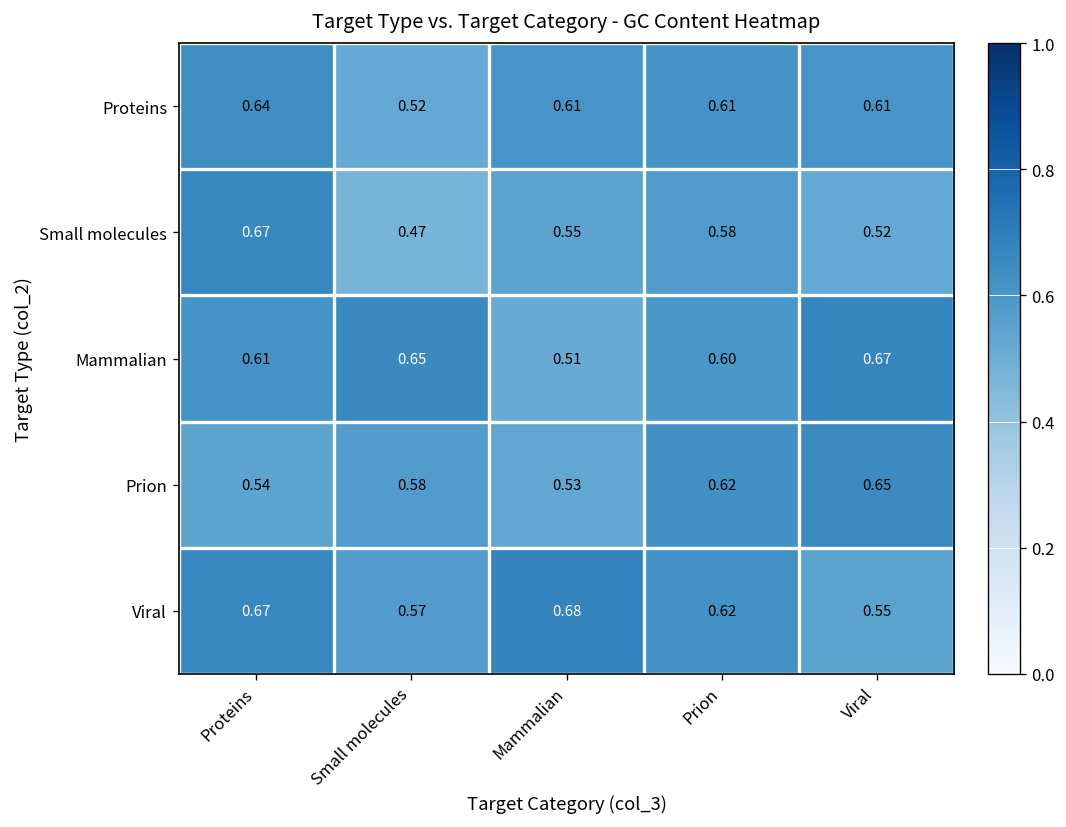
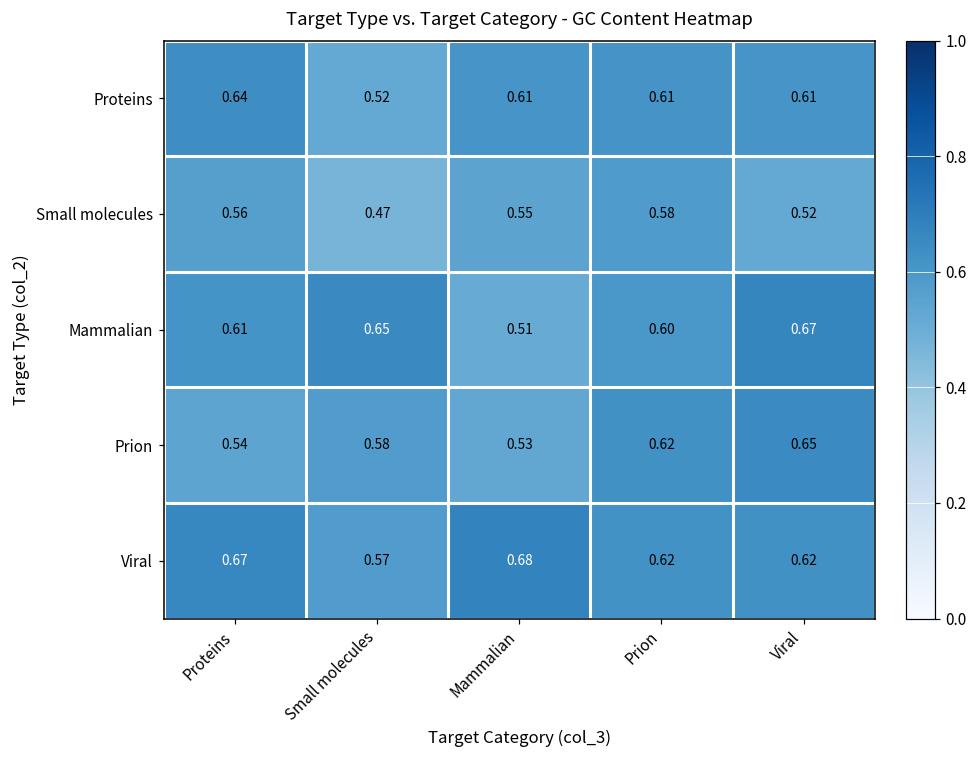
Small molecules, Proteins: 0.67 -> 0.56
Viral, Viral: 0.55 -> 0.62
